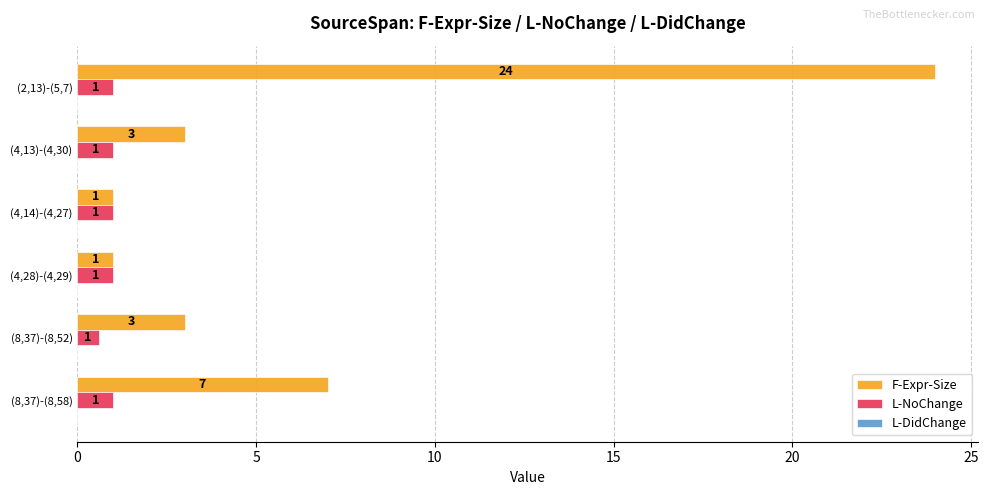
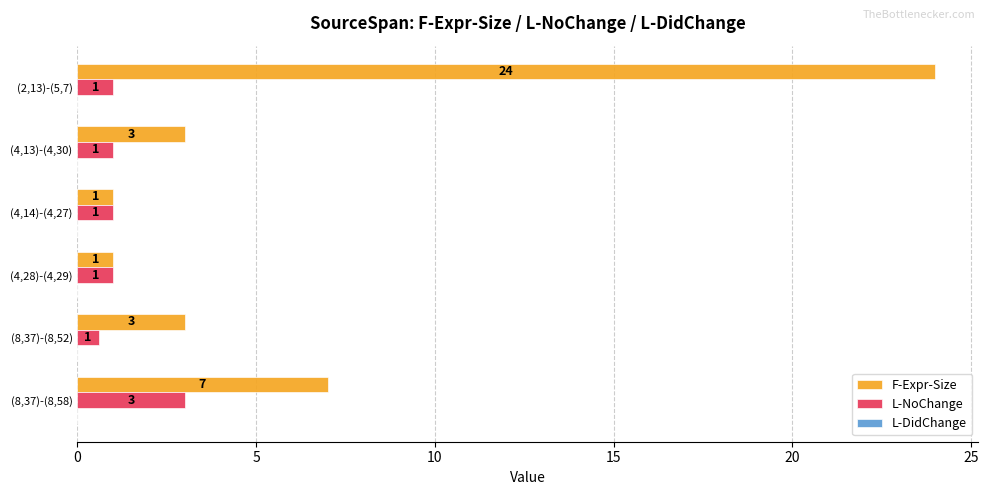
L-NoChange, (8,37)-(8,58): 1 -> 3
